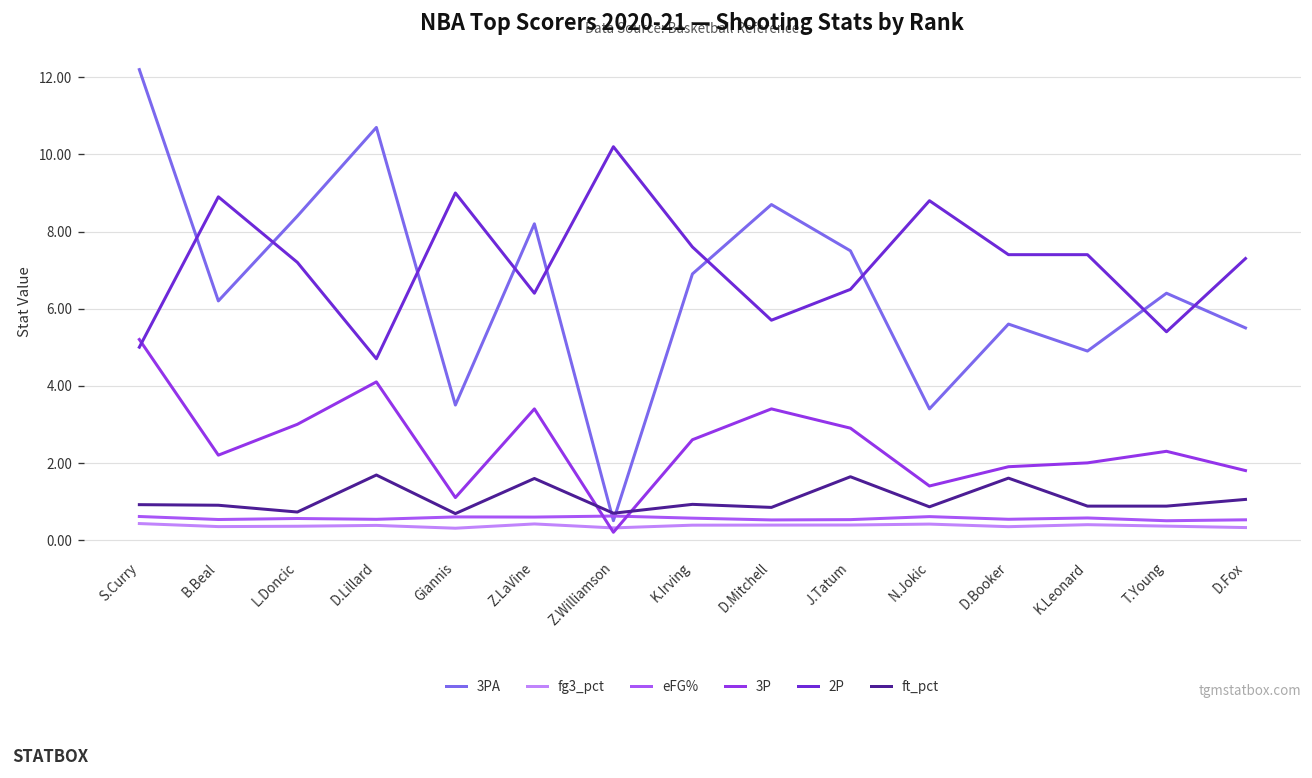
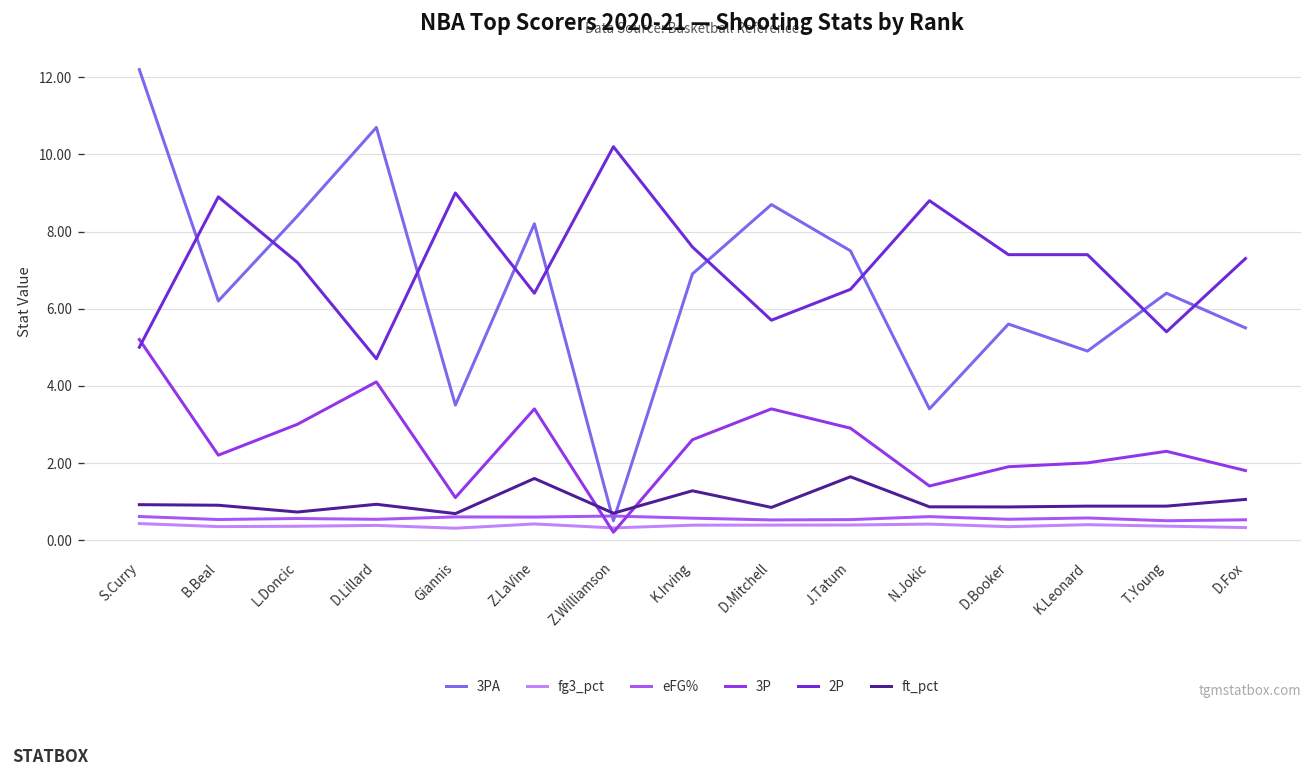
ft_pct, D.Lillard: 1.7 -> 0.9
ft_pct, K.Irving: 0.9 -> 1.3
ft_pct, D.Booker: 1.6 -> 0.9
